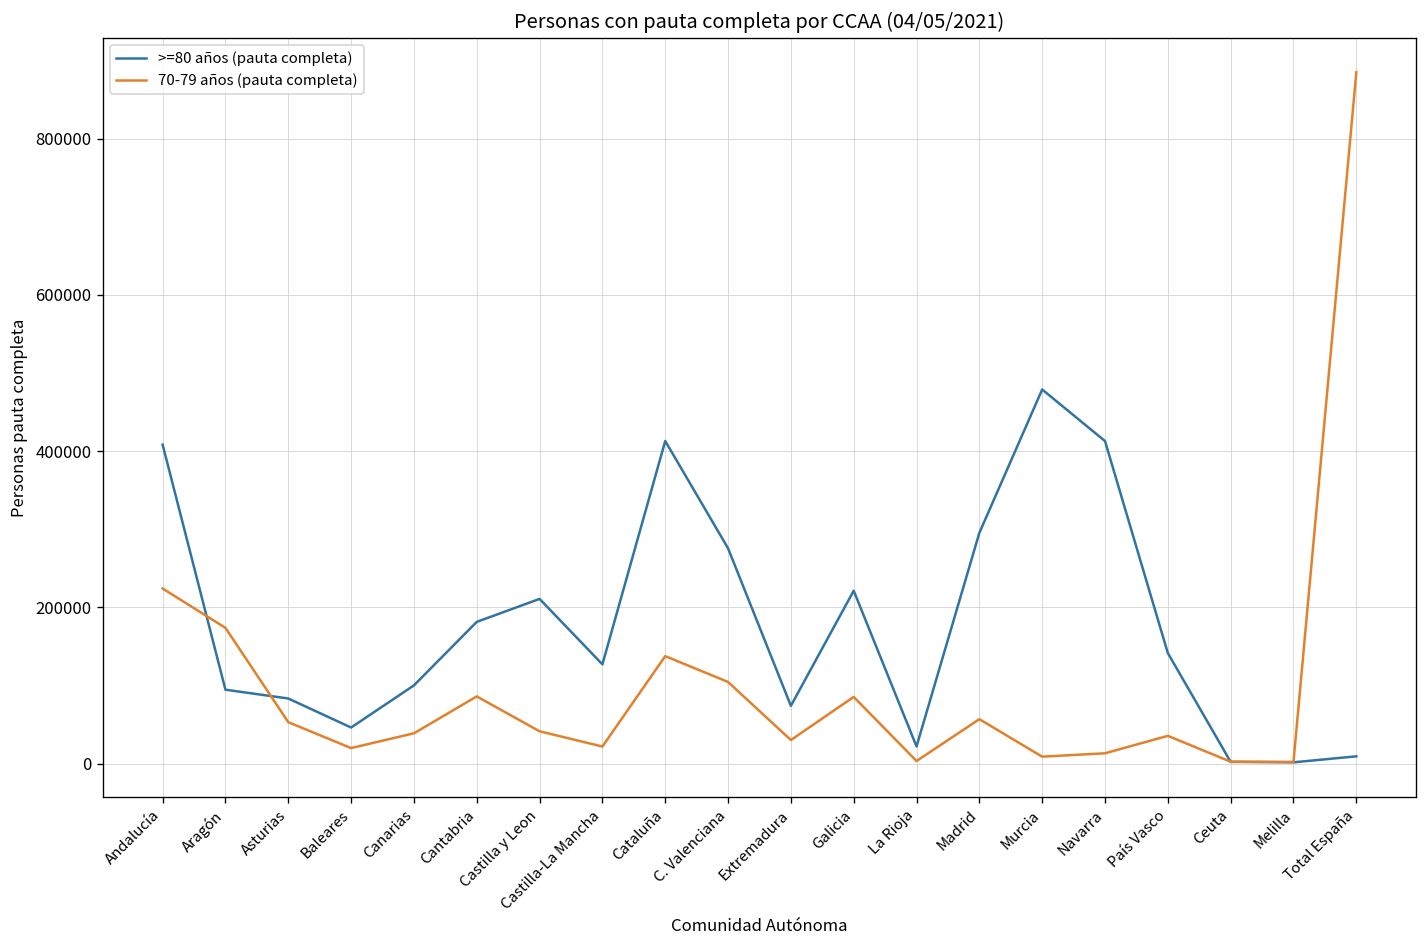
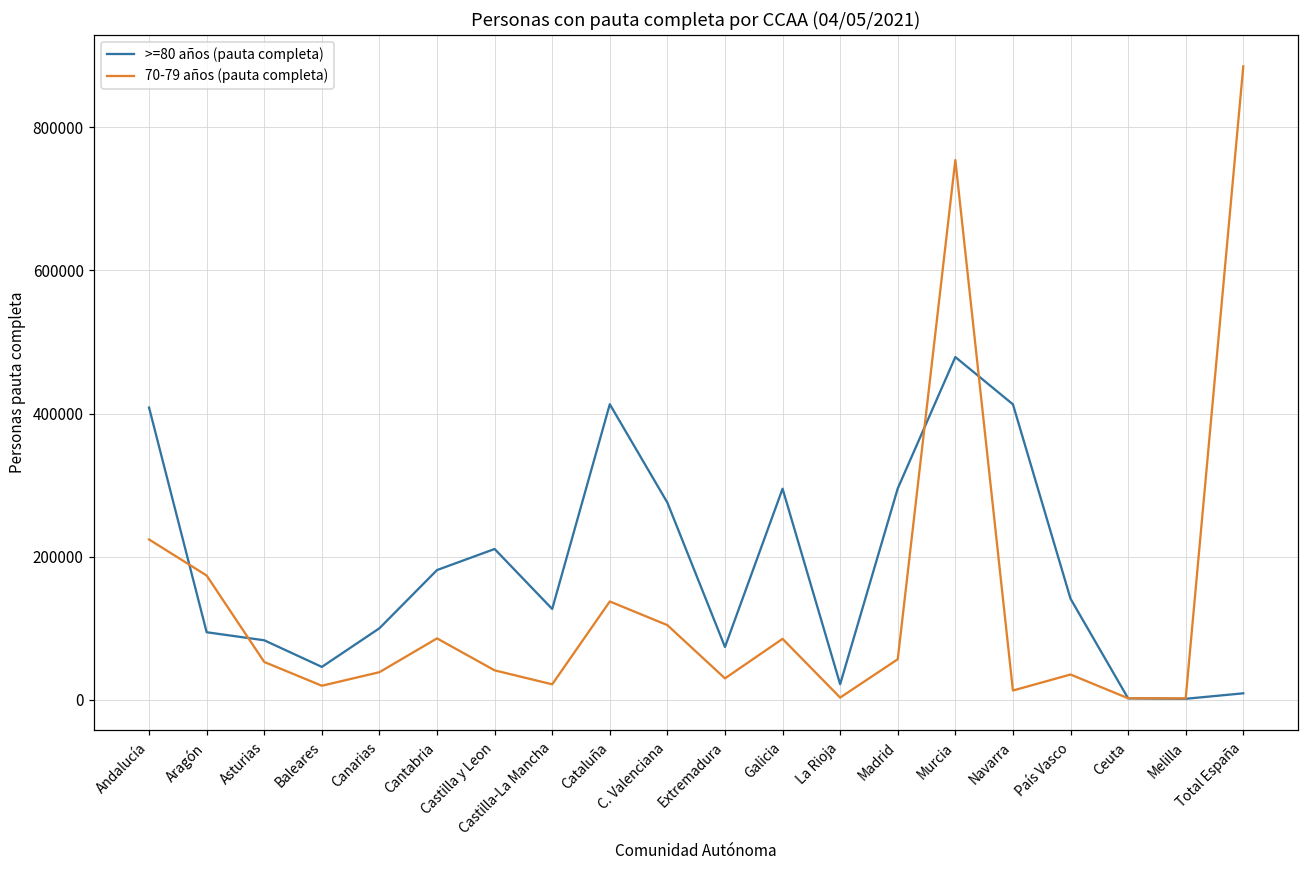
>=80 años (pauta completa), Galicia: 220000 -> 290000
70-79 años (pauta completa), Murcia: 10000 -> 750000
